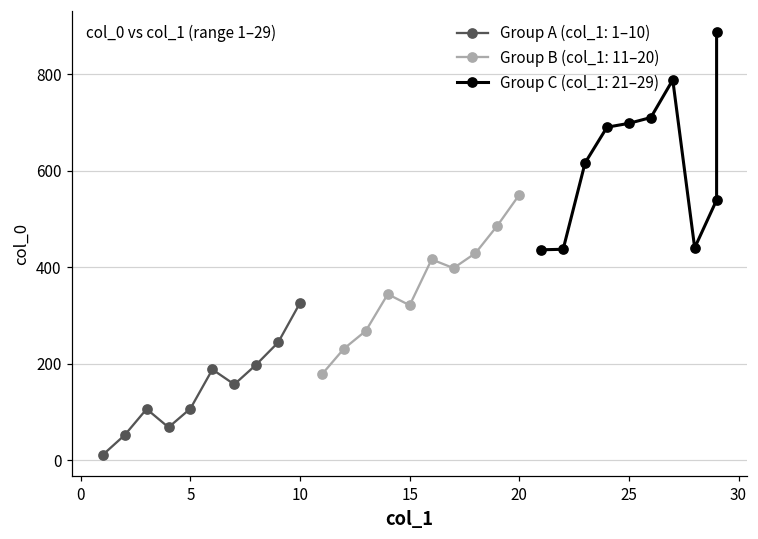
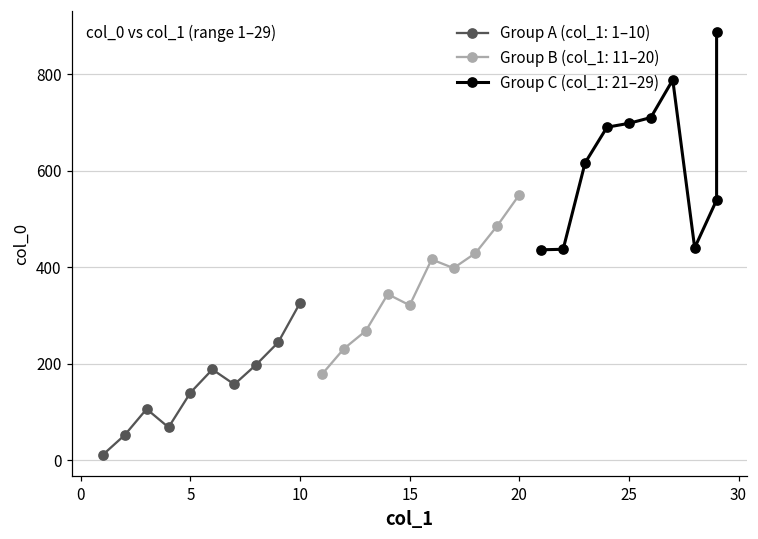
Group A (col_1: 1–10), 5: 110 -> 140
